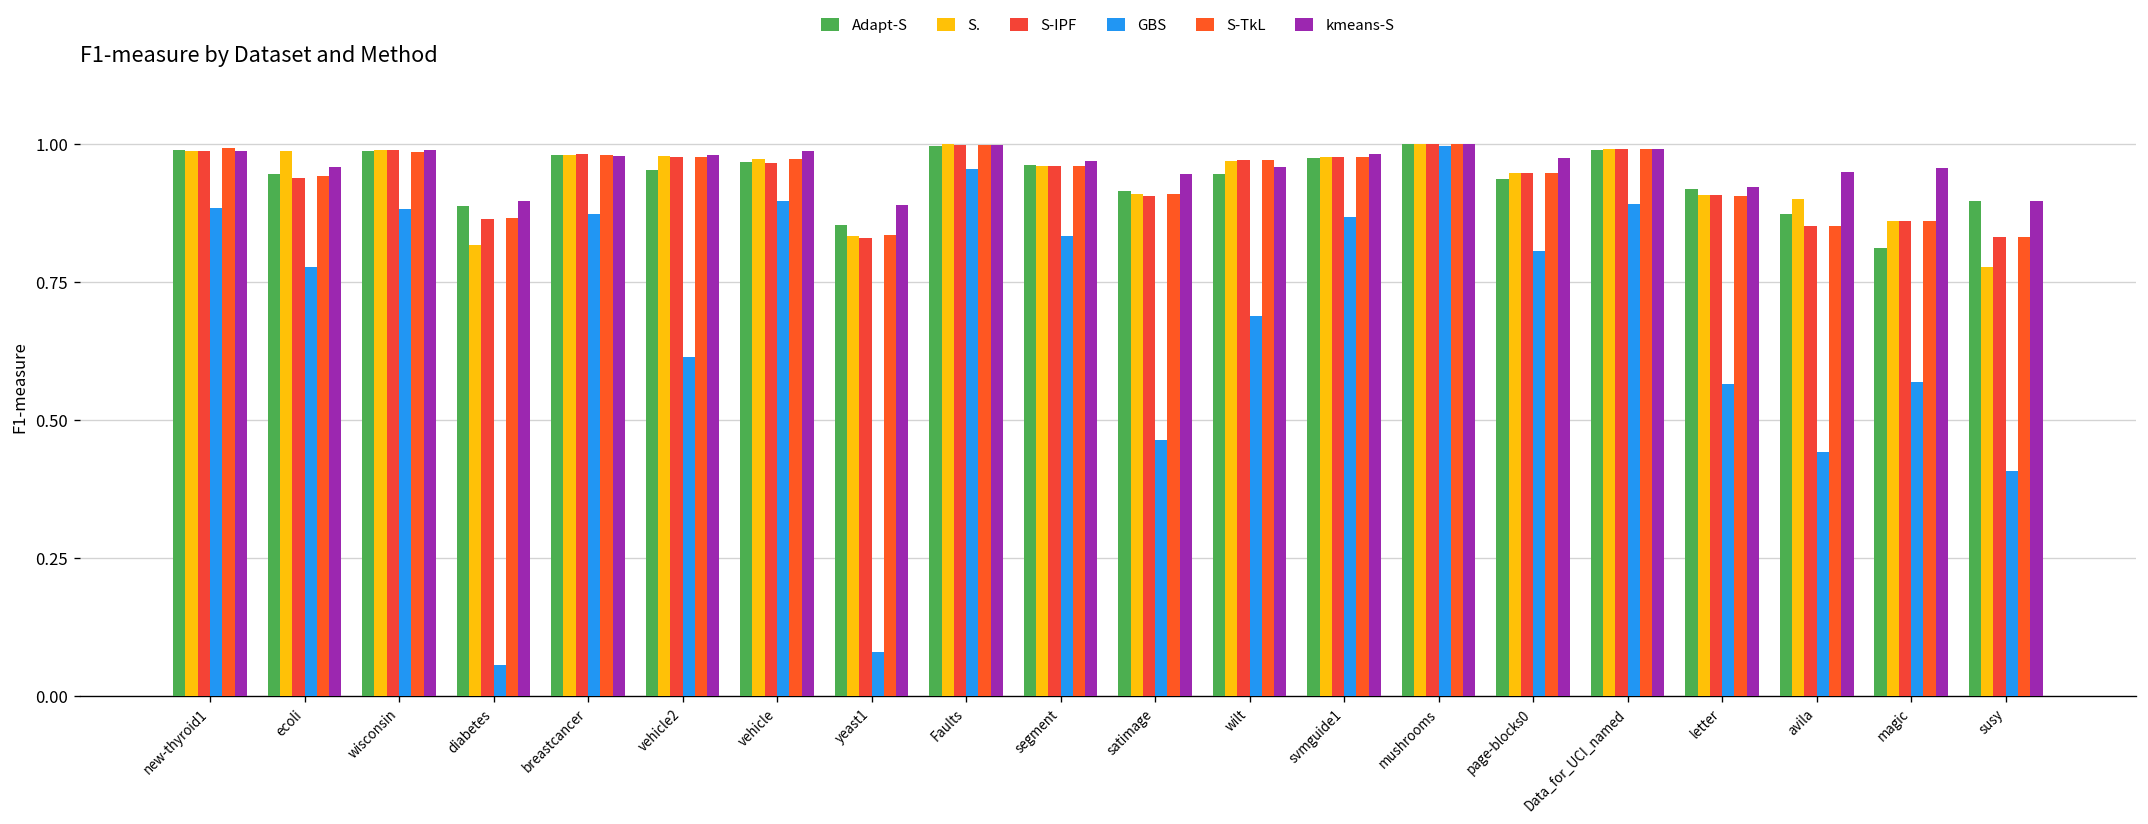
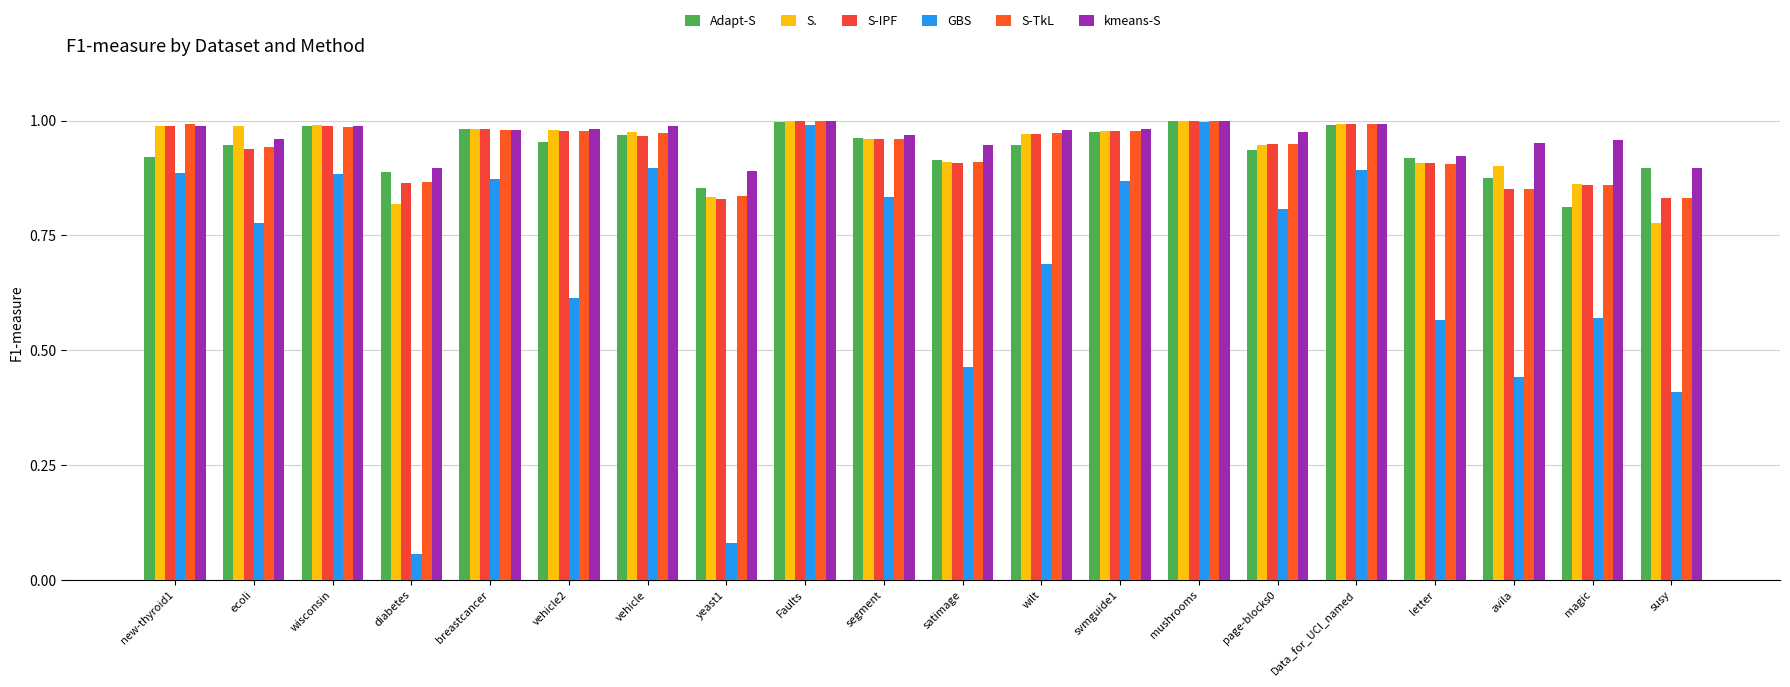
Adapt-S, new-thyroid1: 0.99 -> 0.92
GBS, Faults: 0.95 -> 0.99
kmeans-S, wilt: 0.96 -> 0.98
